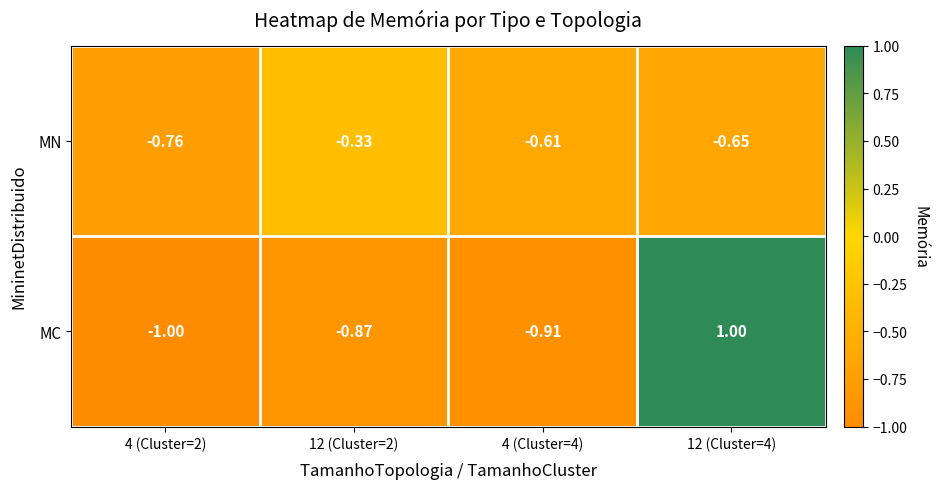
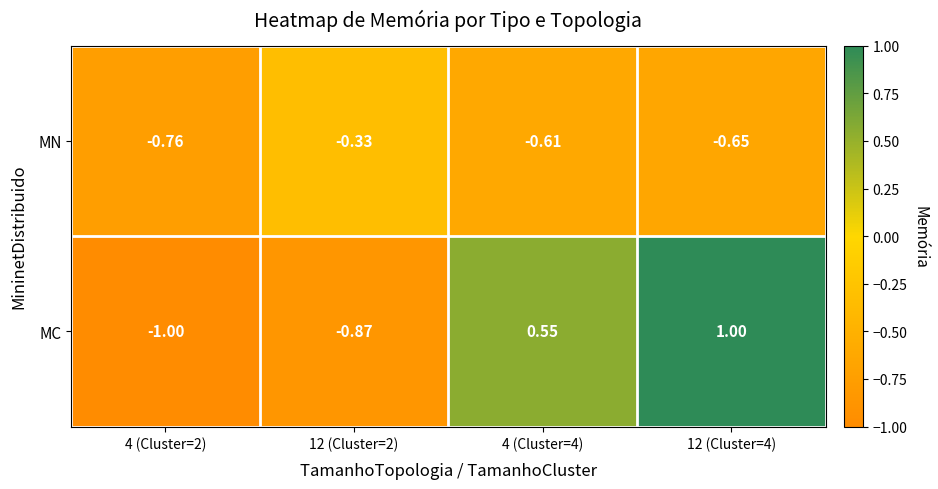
MC, 4 (Cluster=4): -0.91 -> 0.55
